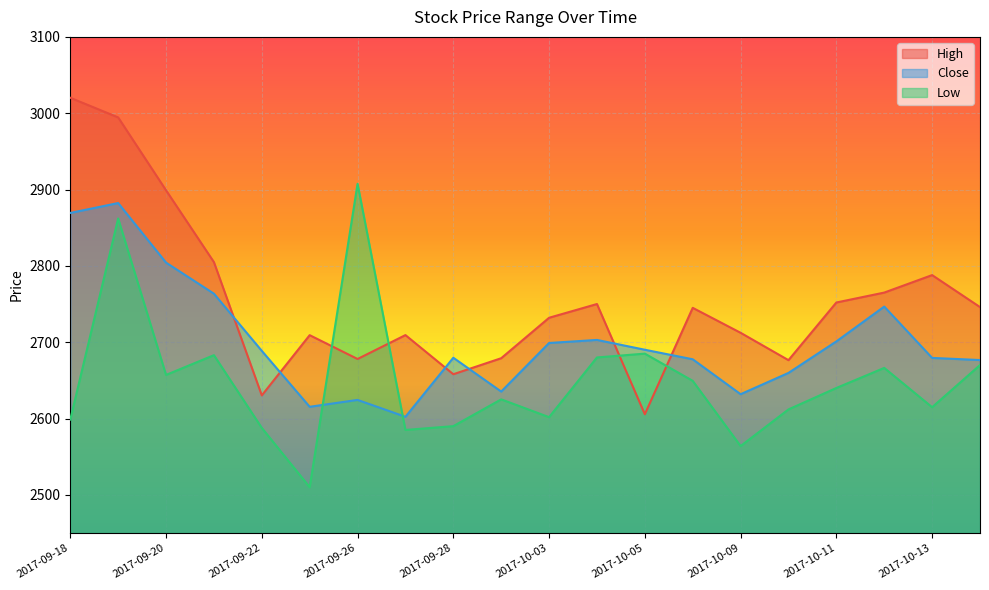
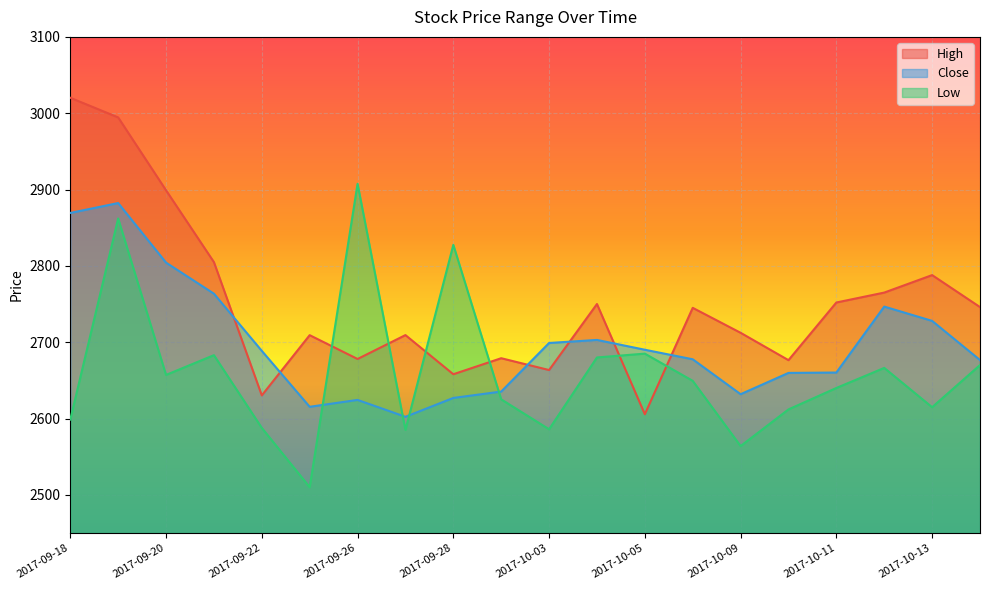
Close, 2017-09-28: 2680 -> 2630
Low, 2017-09-28: 2590 -> 2830
High, 2017-10-03: 2730 -> 2660
Low, 2017-10-03: 2600 -> 2590
Close, 2017-10-11: 2700 -> 2660
Close, 2017-10-13: 2680 -> 2730
